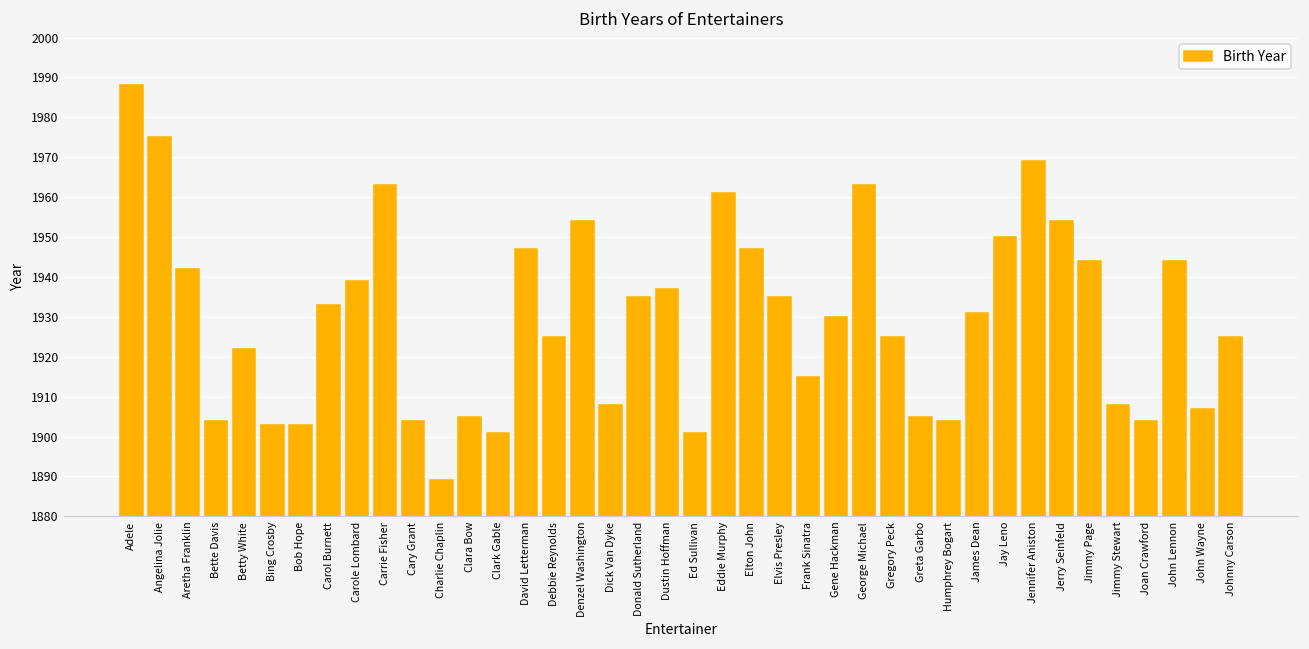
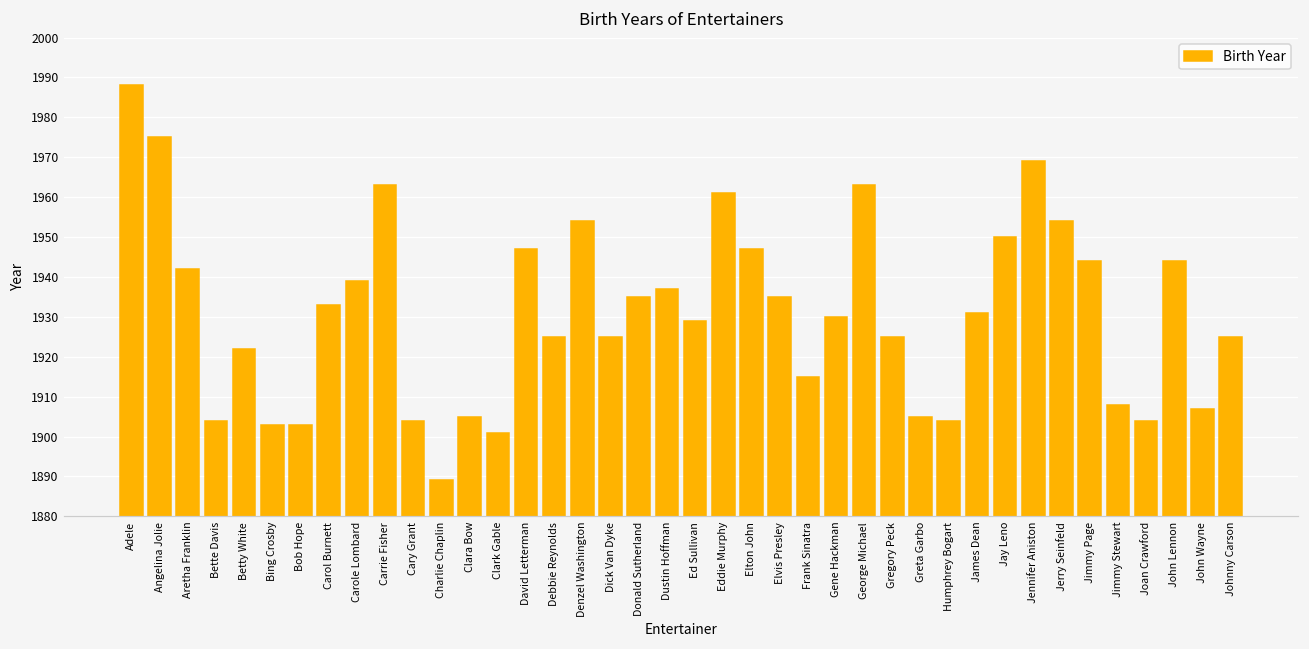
Dick Van Dyke: 1908 -> 1925
Ed Sullivan: 1901 -> 1929
